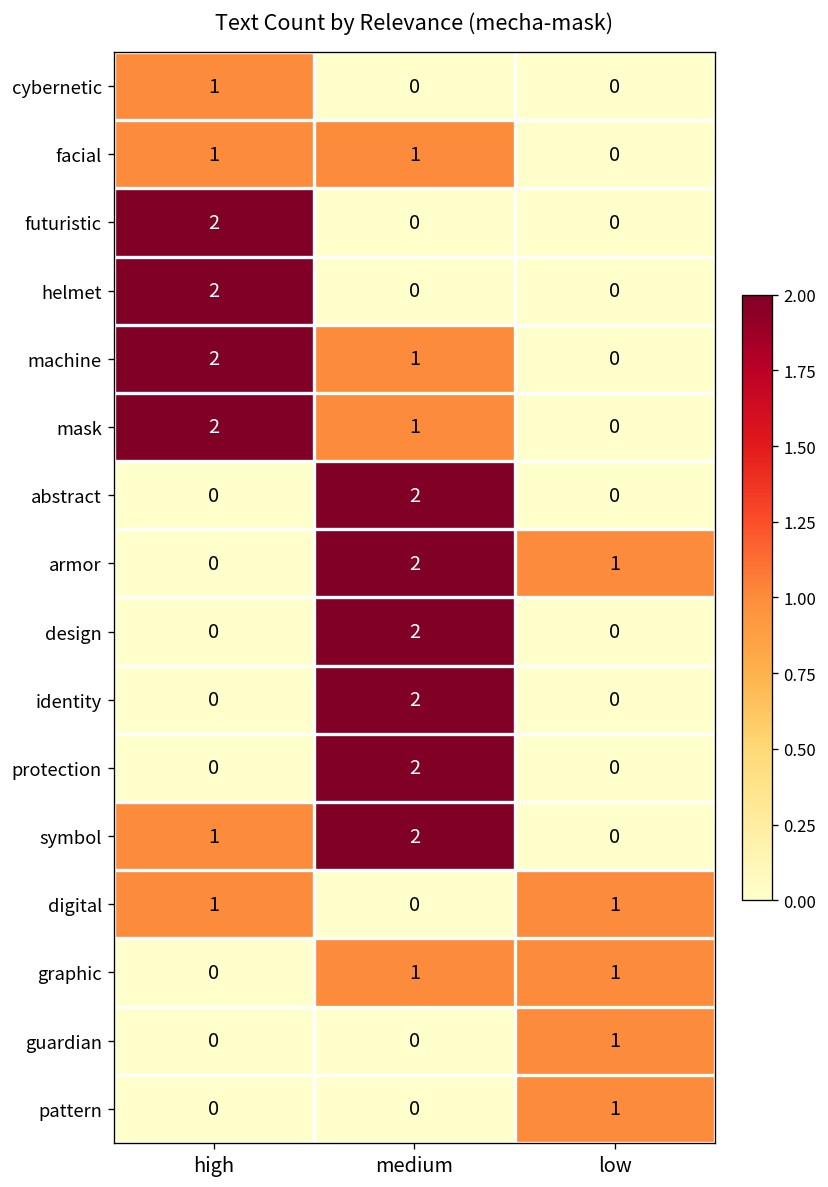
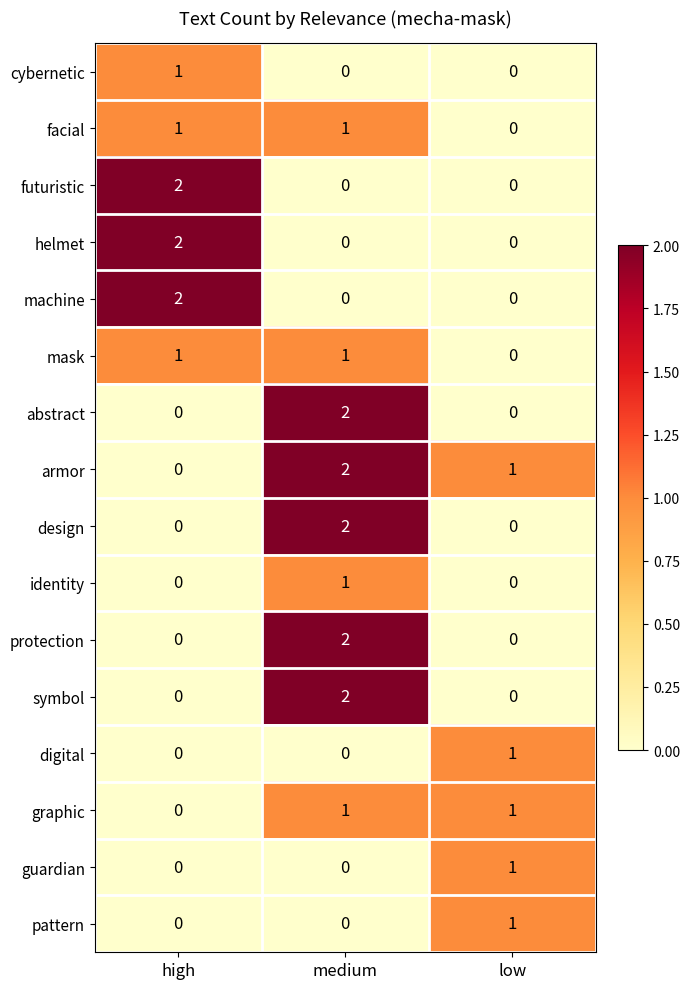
machine, medium: 1 -> 0
mask, high: 2 -> 1
identity, medium: 2 -> 1
symbol, high: 1 -> 0
digital, high: 1 -> 0
